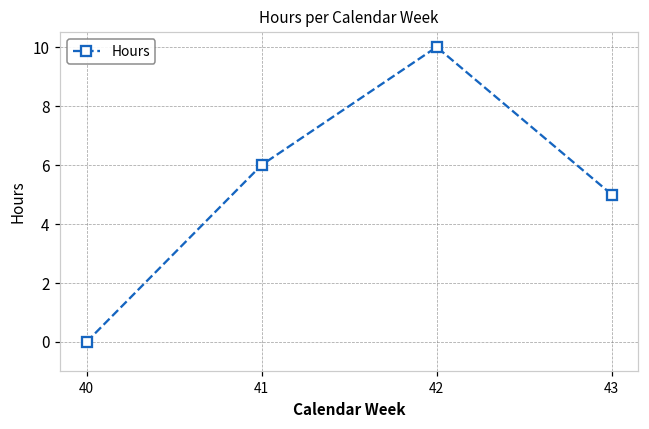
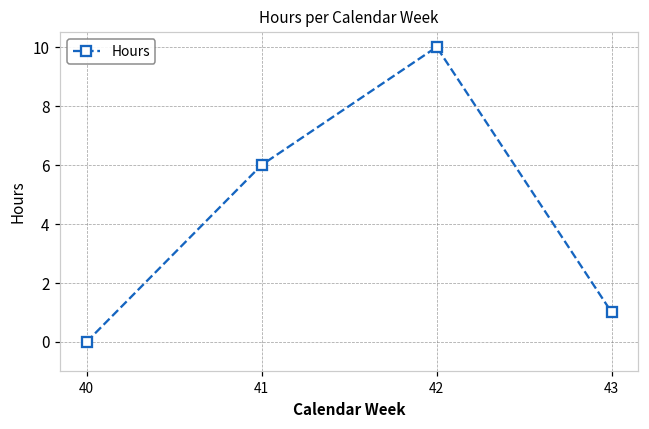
43: 5 -> 1
